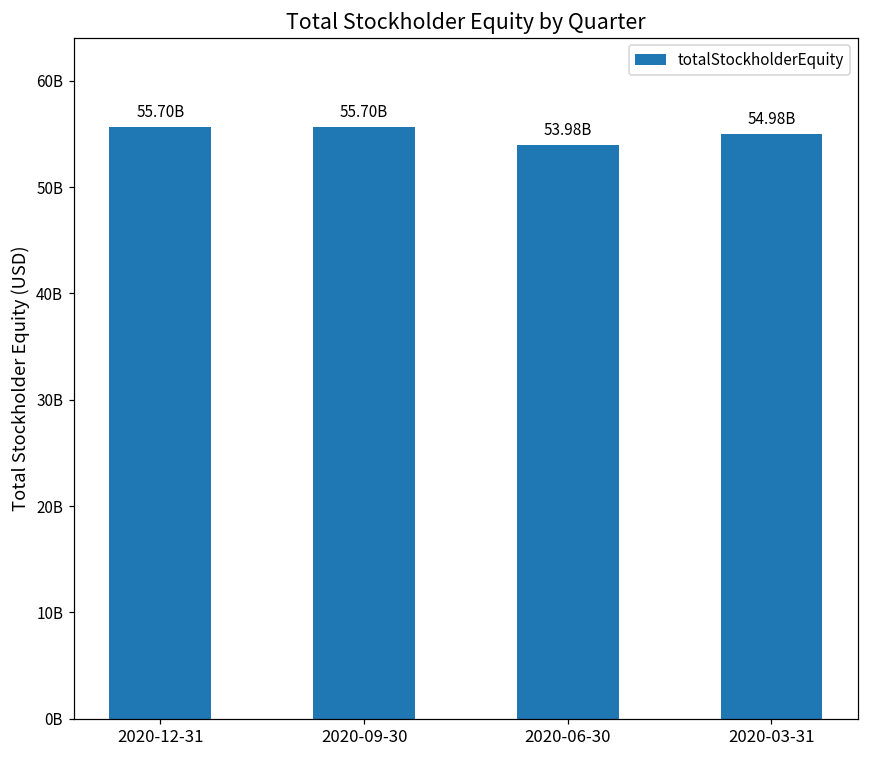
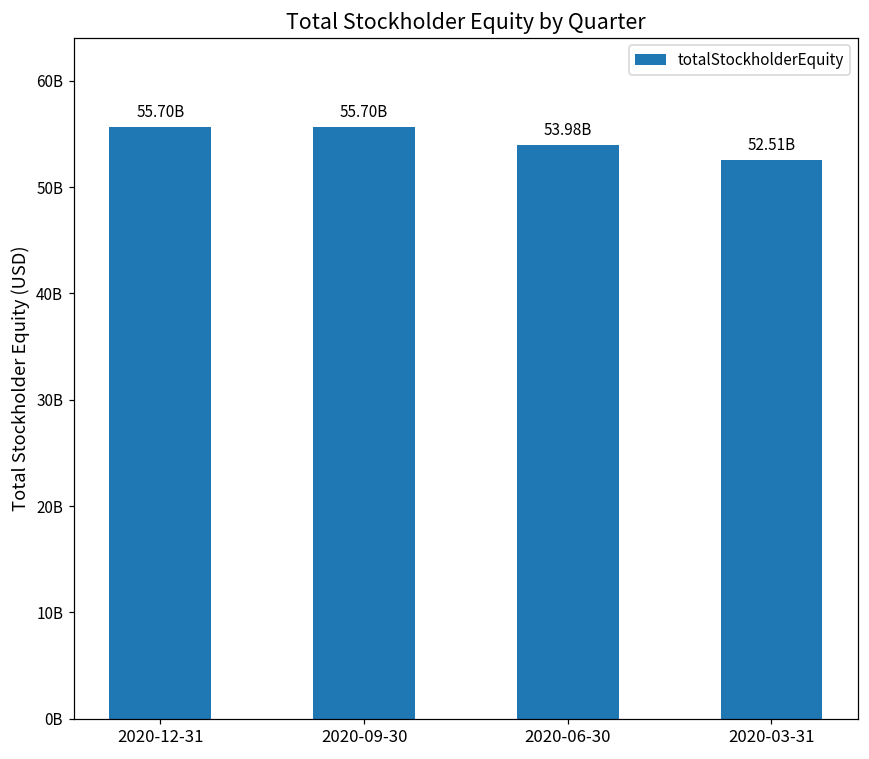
2020-03-31: 54.98B -> 52.51B
